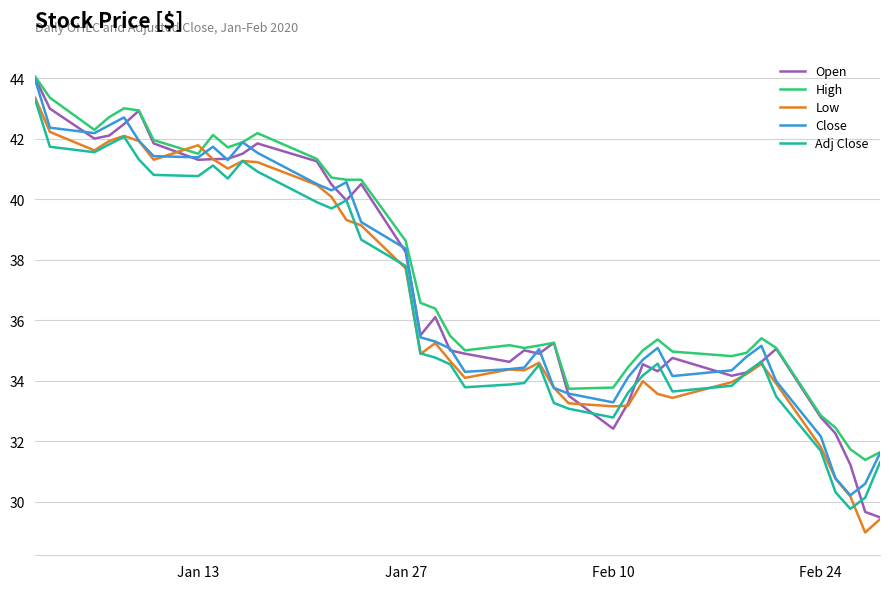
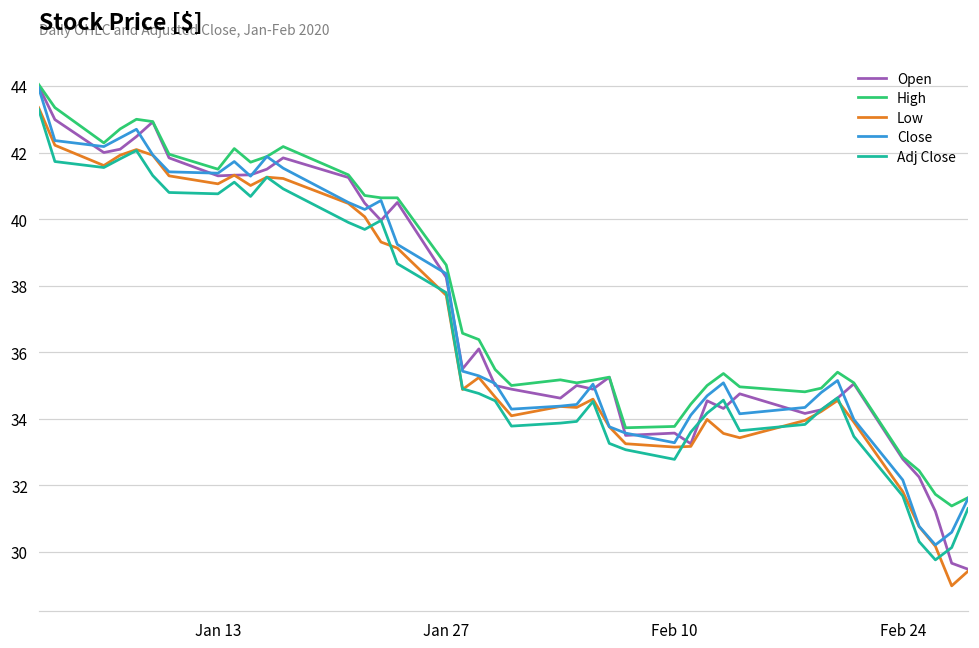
Low, Jan 13: 41.8 -> 41.1
Open, Feb 10: 32.4 -> 33.6
